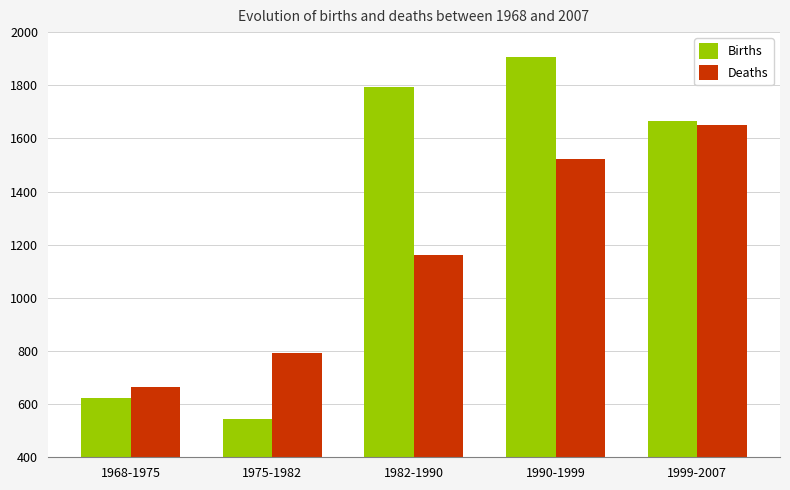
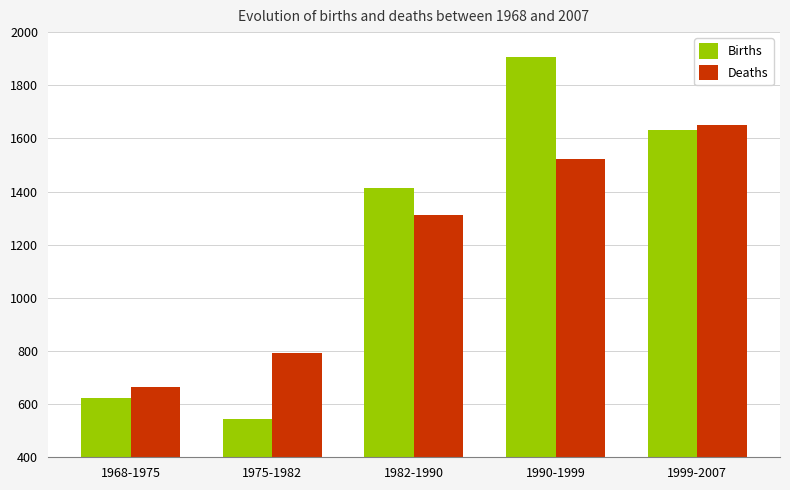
Births, 1982-1990: 1800 -> 1410
Deaths, 1982-1990: 1160 -> 1310
Births, 1999-2007: 1670 -> 1630
